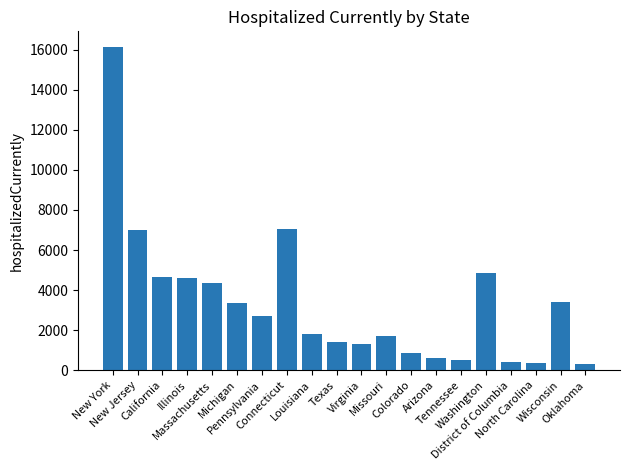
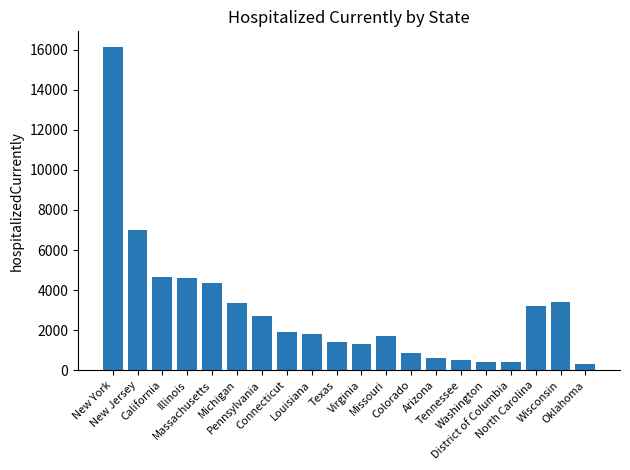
Connecticut: 7100 -> 1900
Washington: 4900 -> 400
North Carolina: 400 -> 3200
